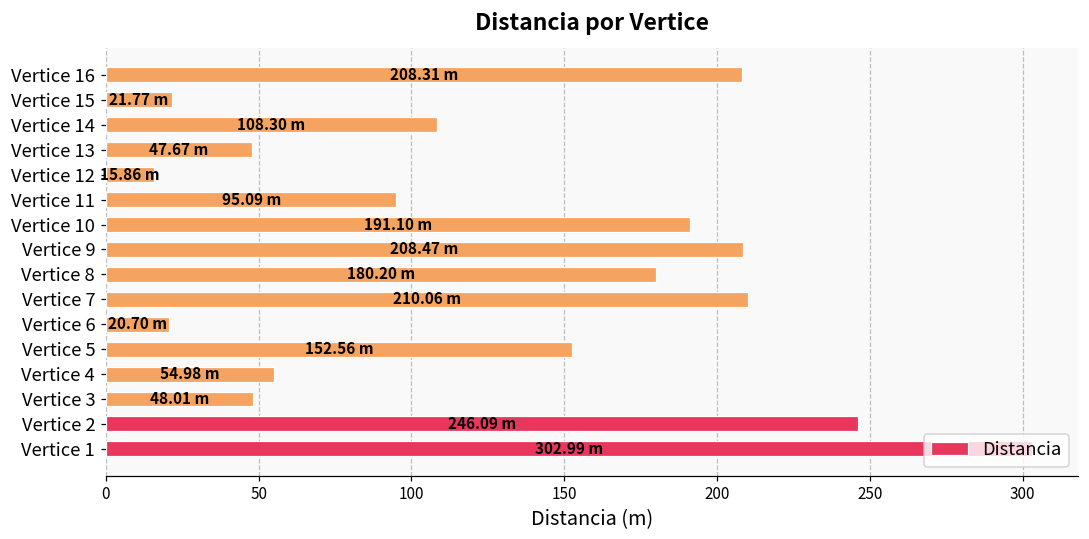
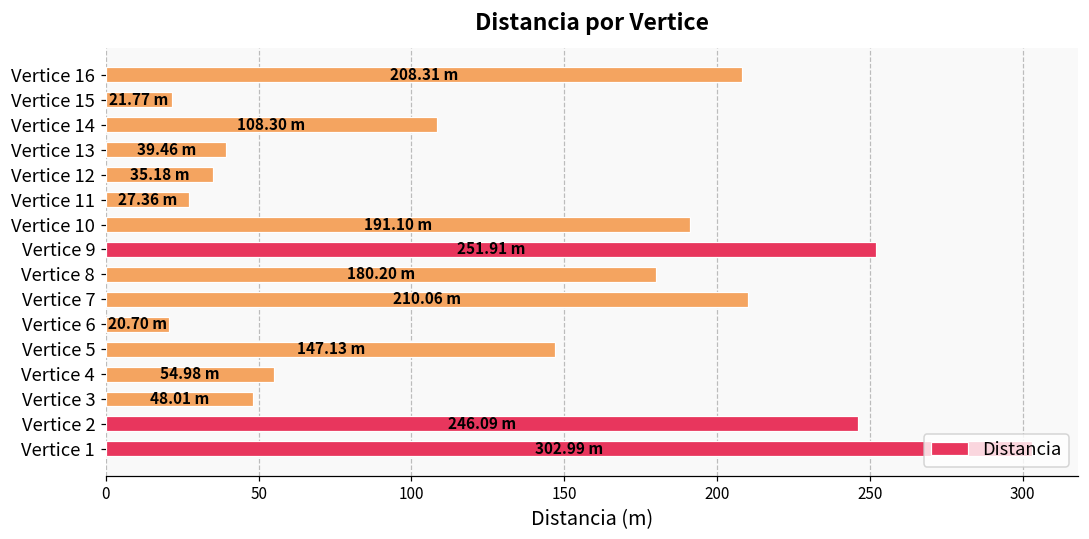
Vertice 13: 47.67 -> 39.46
Vertice 12: 15.86 -> 35.18
Vertice 11: 95.09 -> 27.36
Vertice 9: 208.47 -> 251.91
Vertice 5: 152.56 -> 147.13
